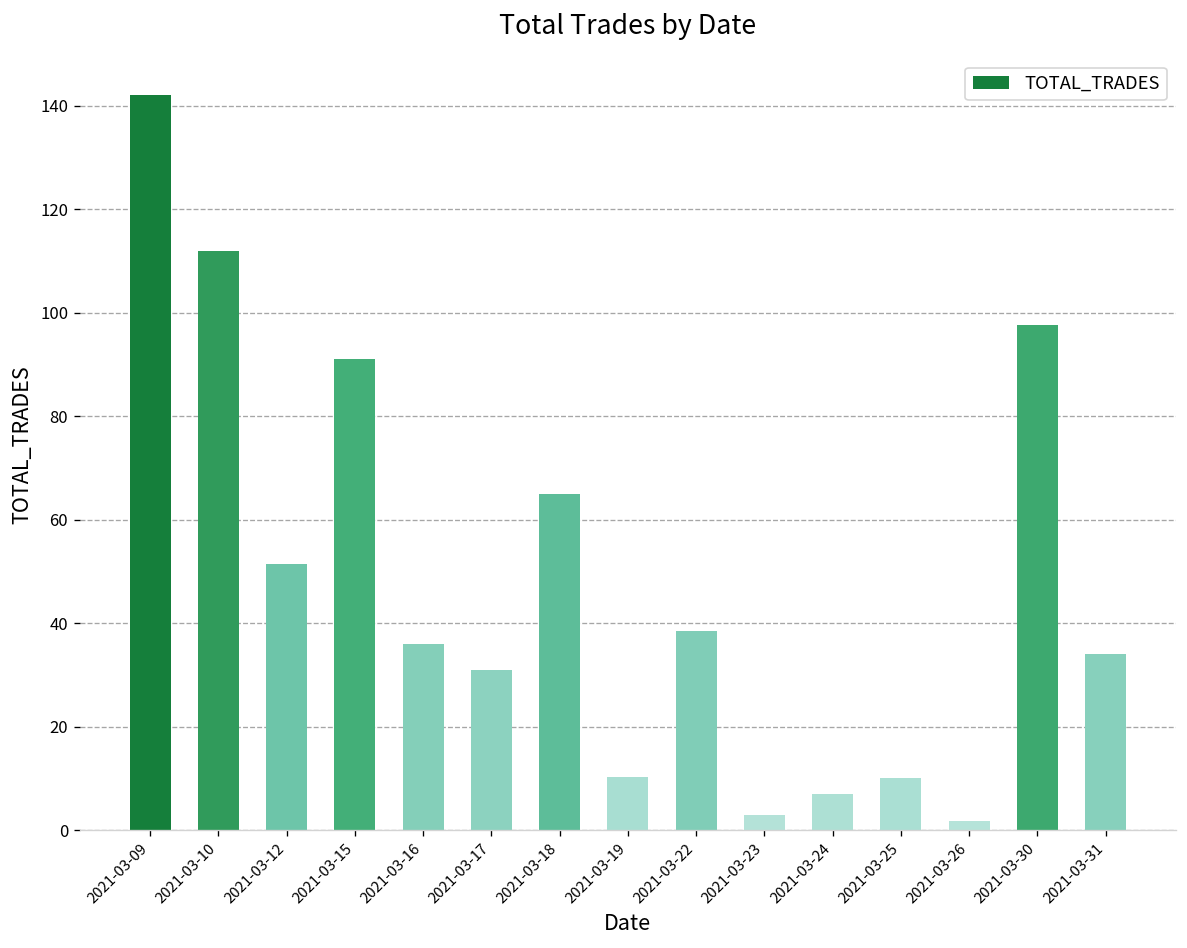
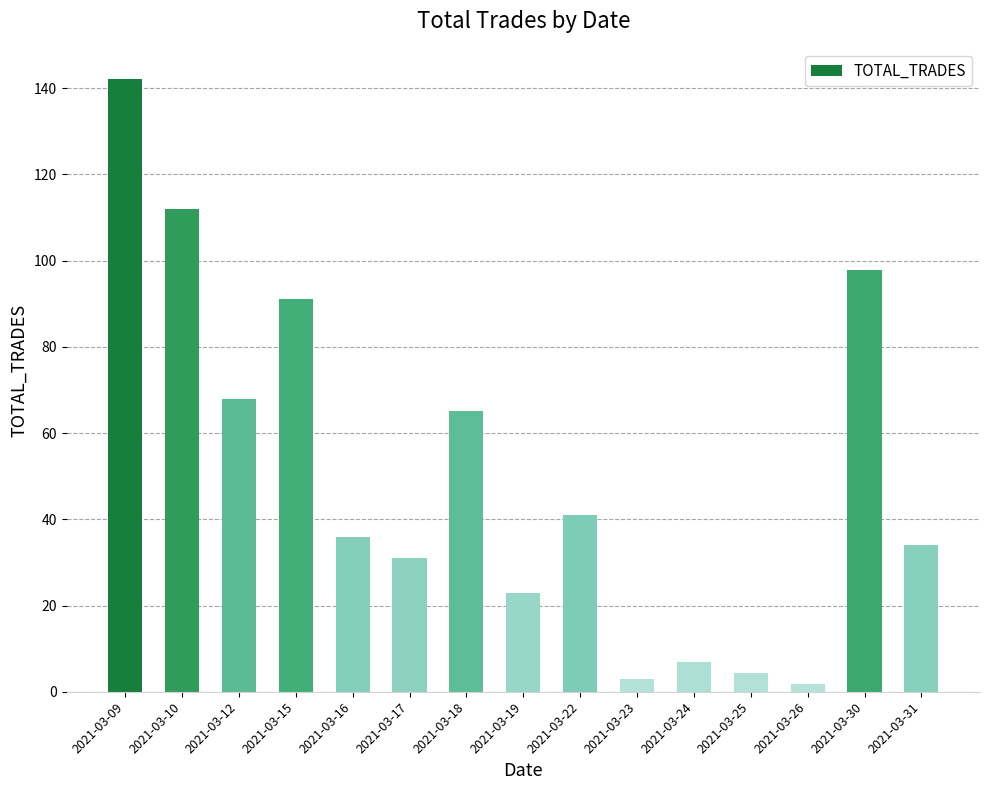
2021-03-12: 52 -> 68
2021-03-19: 10 -> 23
2021-03-22: 38 -> 41
2021-03-25: 10 -> 4
